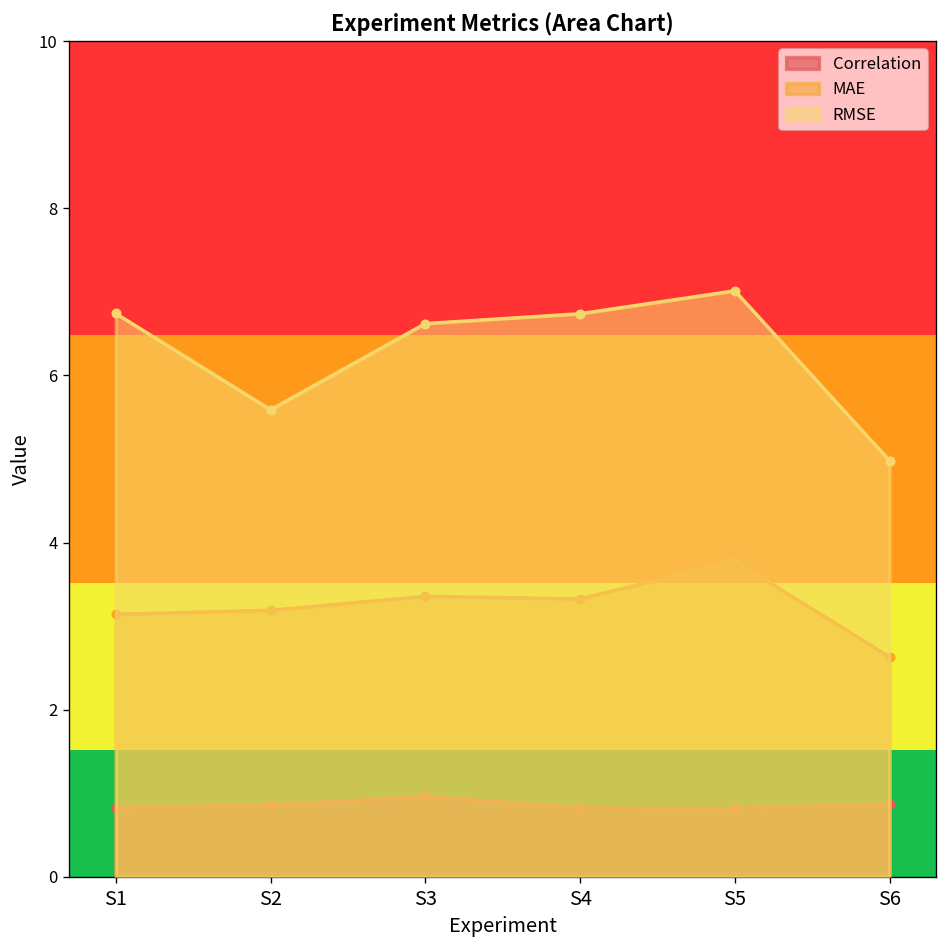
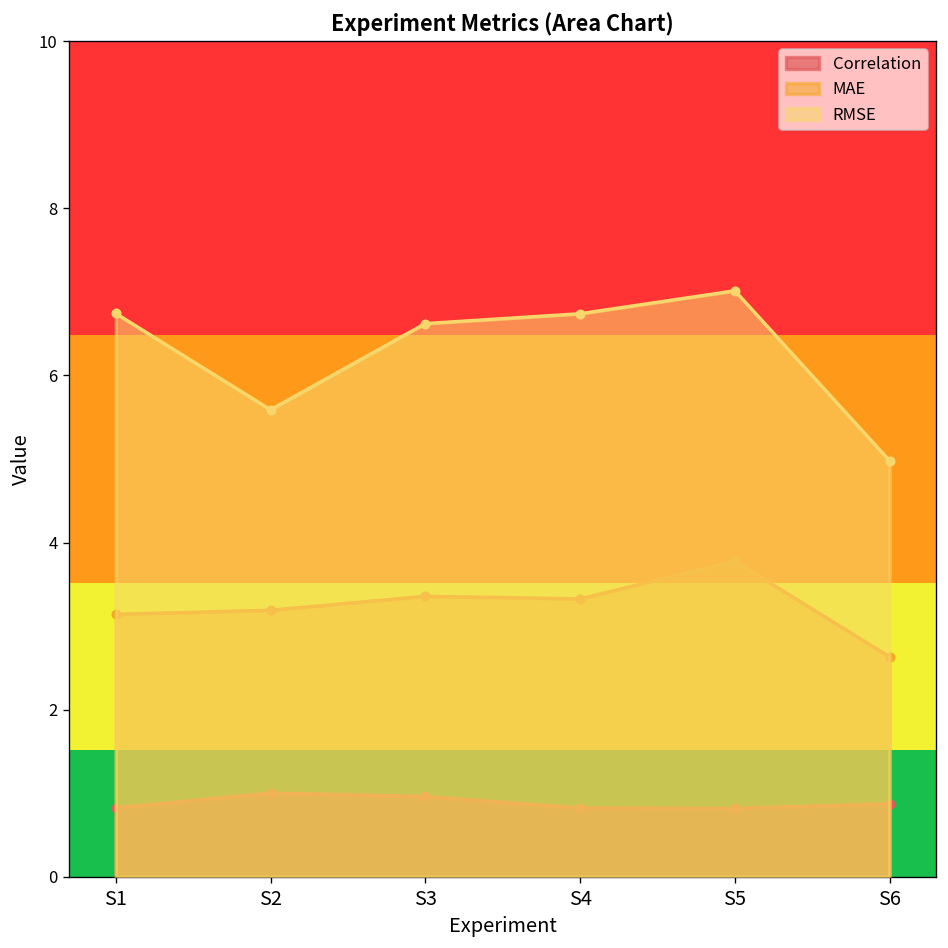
Correlation, S2: 0.9 -> 1.0
